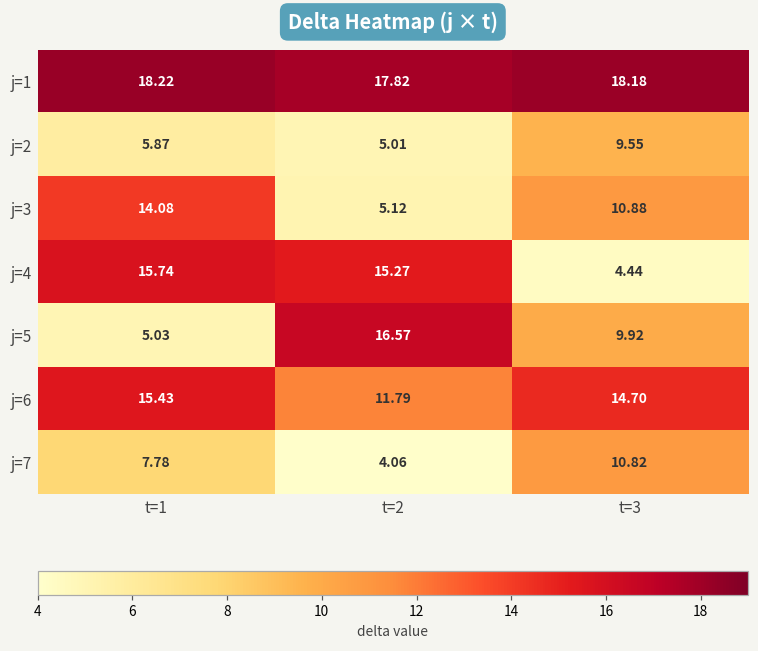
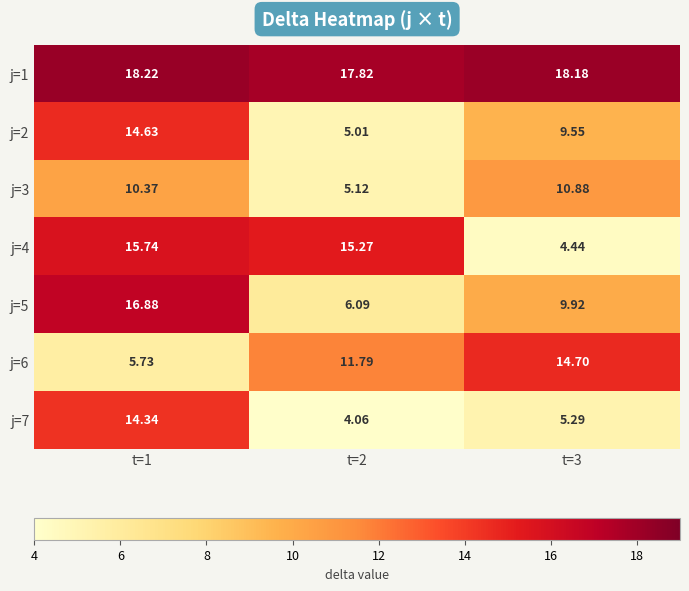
j=2, t=1: 5.87 -> 14.63
j=3, t=1: 14.08 -> 10.37
j=5, t=1: 5.03 -> 16.88
j=5, t=2: 16.57 -> 6.09
j=6, t=1: 15.43 -> 5.73
j=7, t=1: 7.78 -> 14.34
j=7, t=3: 10.82 -> 5.29
